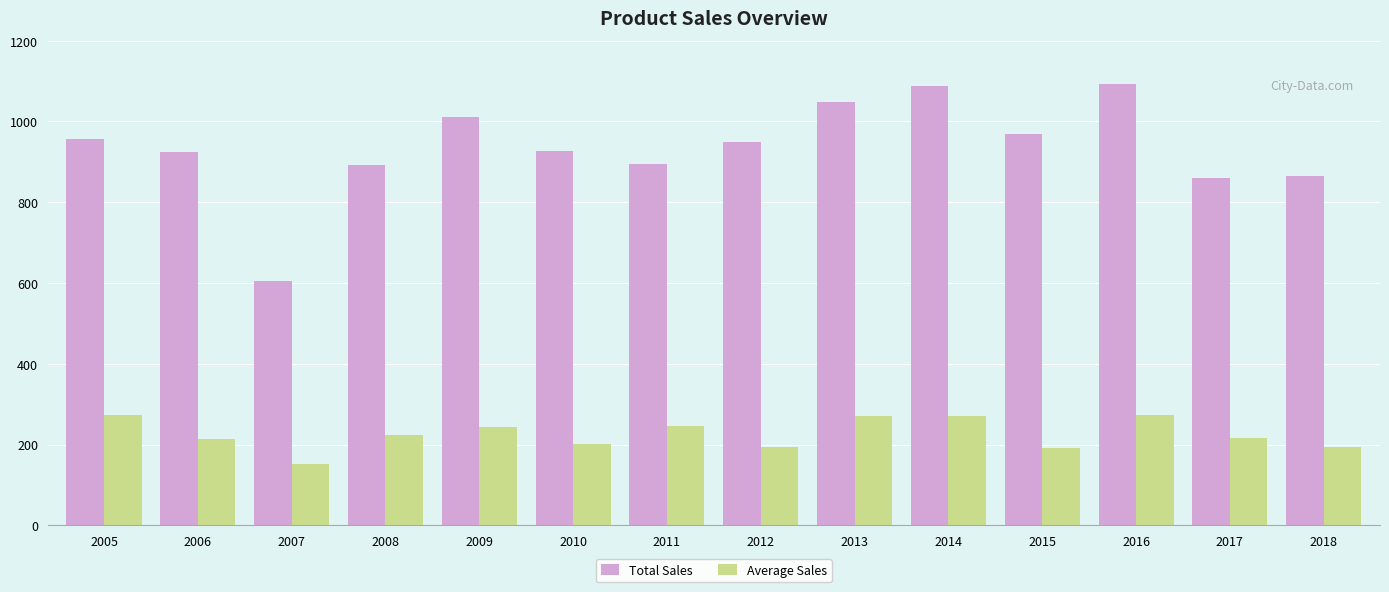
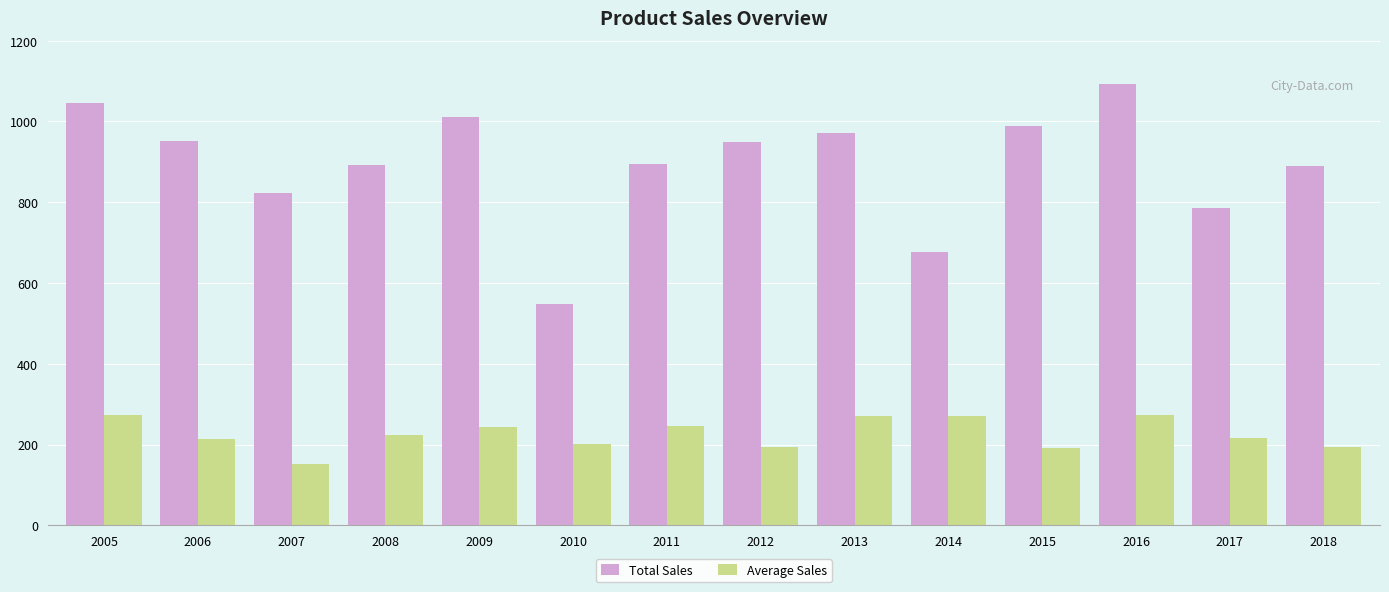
Total Sales, 2005: 960 -> 1050
Total Sales, 2006: 920 -> 950
Total Sales, 2007: 610 -> 820
Total Sales, 2010: 930 -> 550
Total Sales, 2013: 1050 -> 970
Total Sales, 2014: 1090 -> 680
Total Sales, 2015: 970 -> 990
Total Sales, 2017: 860 -> 790
Total Sales, 2018: 870 -> 890
